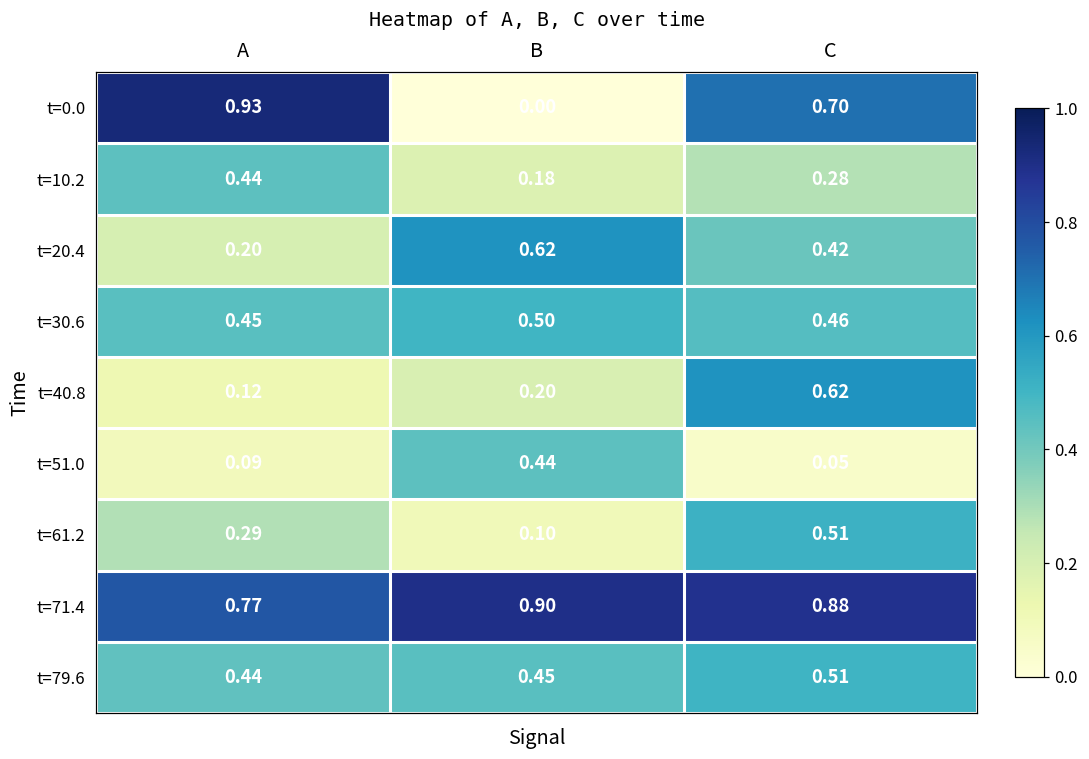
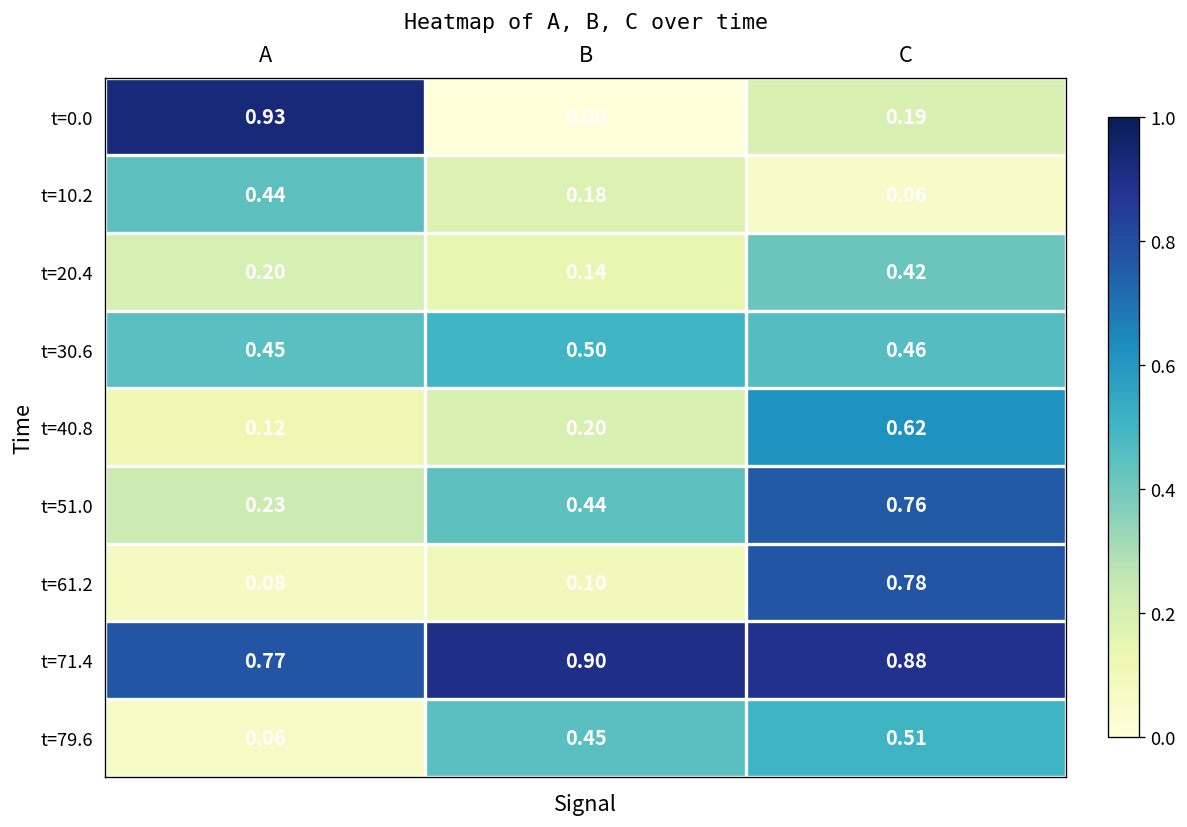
t=0.0, C: 0.70 -> 0.19
t=10.2, C: 0.28 -> 0.06
t=20.4, B: 0.62 -> 0.14
t=51.0, A: 0.09 -> 0.23
t=51.0, C: 0.05 -> 0.76
t=61.2, A: 0.29 -> 0.08
t=61.2, C: 0.51 -> 0.78
t=79.6, A: 0.44 -> 0.06
